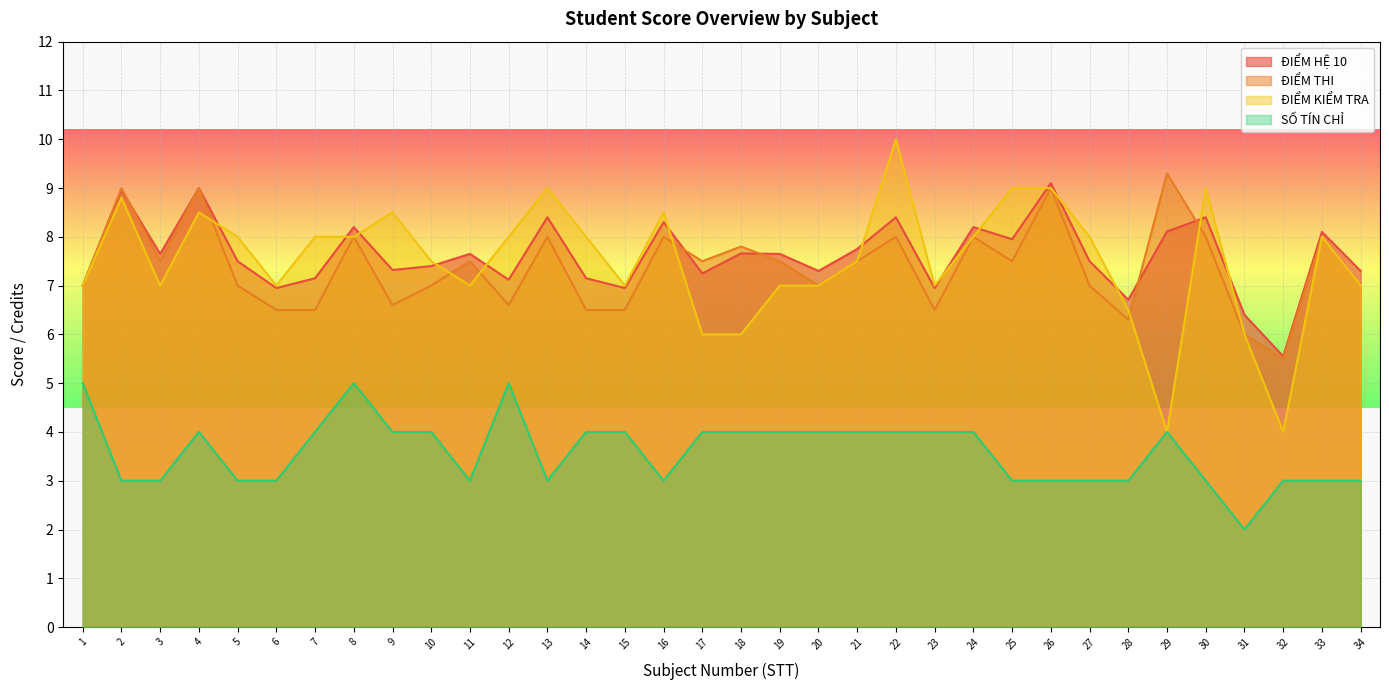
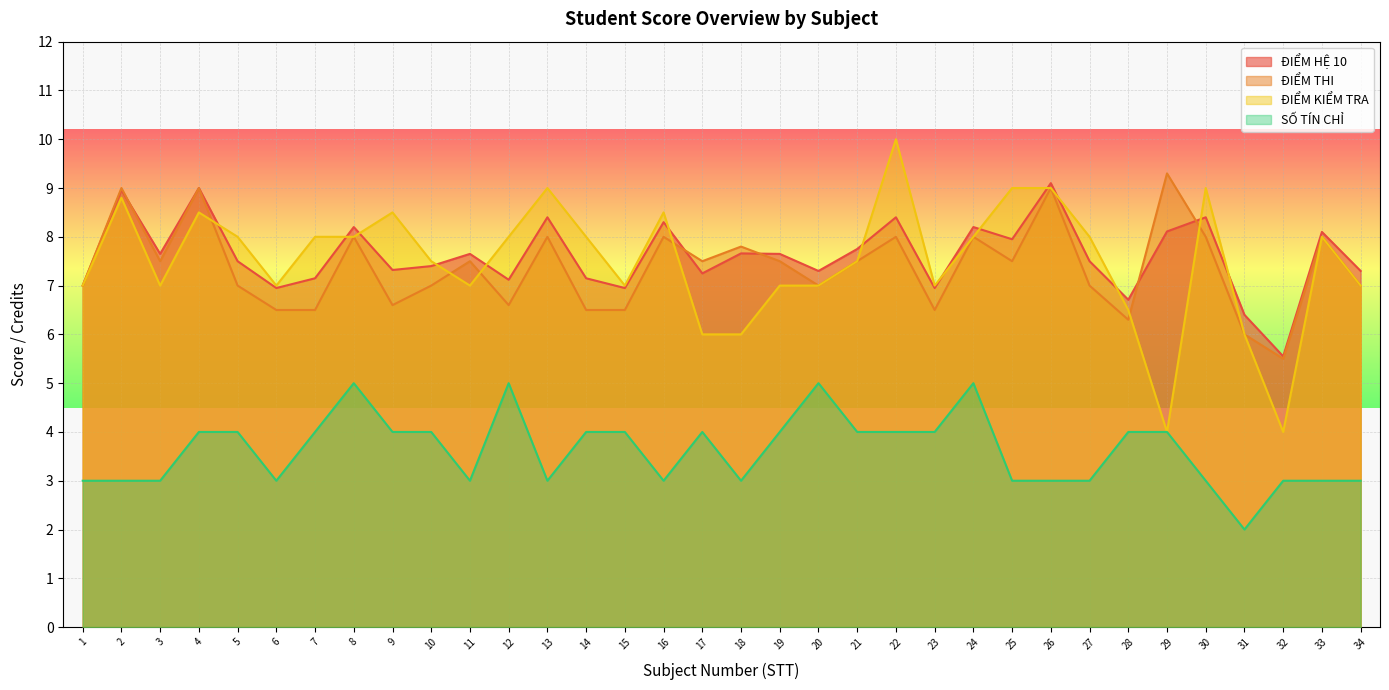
SỐ TÍN CHỈ, 1: 5 -> 3
SỐ TÍN CHỈ, 5: 3 -> 4
SỐ TÍN CHỈ, 18: 4 -> 3
SỐ TÍN CHỈ, 20: 4 -> 5
SỐ TÍN CHỈ, 24: 4 -> 5
SỐ TÍN CHỈ, 28: 3 -> 4
